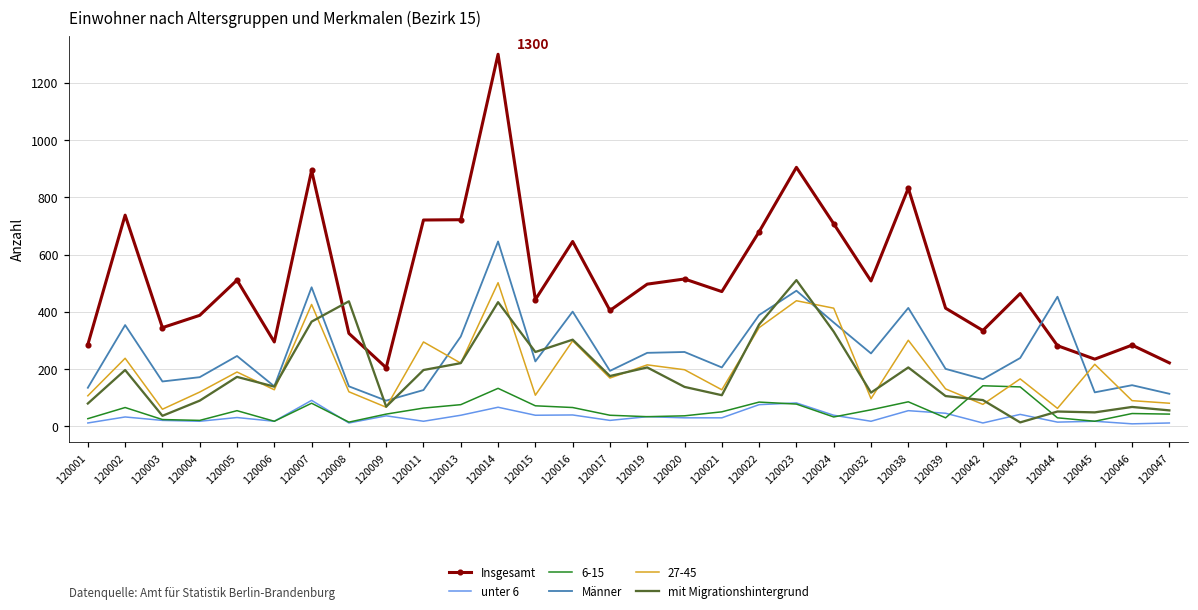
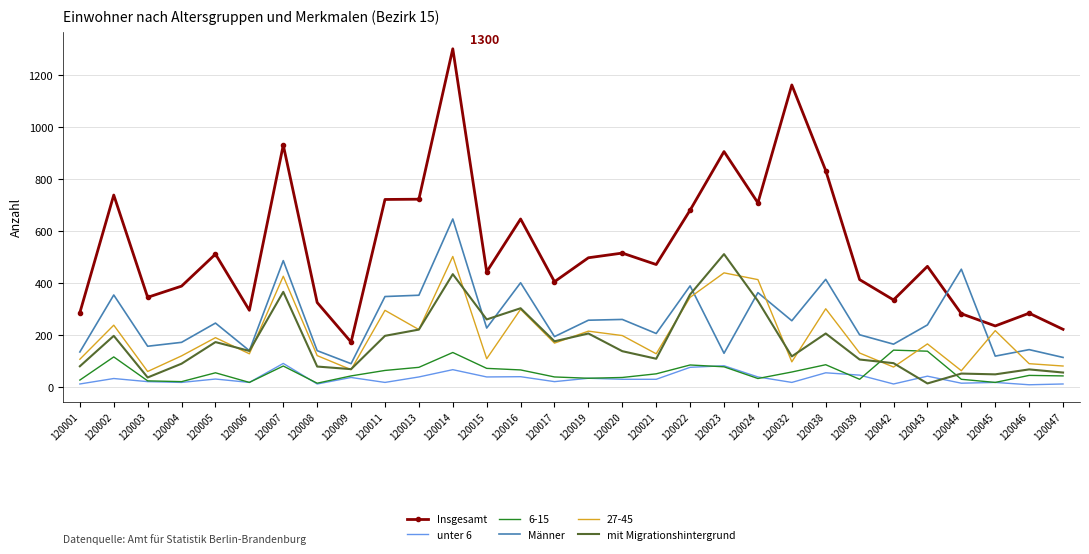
6-15, 120002: 70 -> 120
Insgesamt, 120007: 890 -> 930
mit Migrationshintergrund, 120008: 440 -> 80
Insgesamt, 120009: 210 -> 170
Männer, 120011: 130 -> 350
Männer, 120013: 310 -> 350
Männer, 120023: 470 -> 130
Insgesamt, 120032: 510 -> 1160
